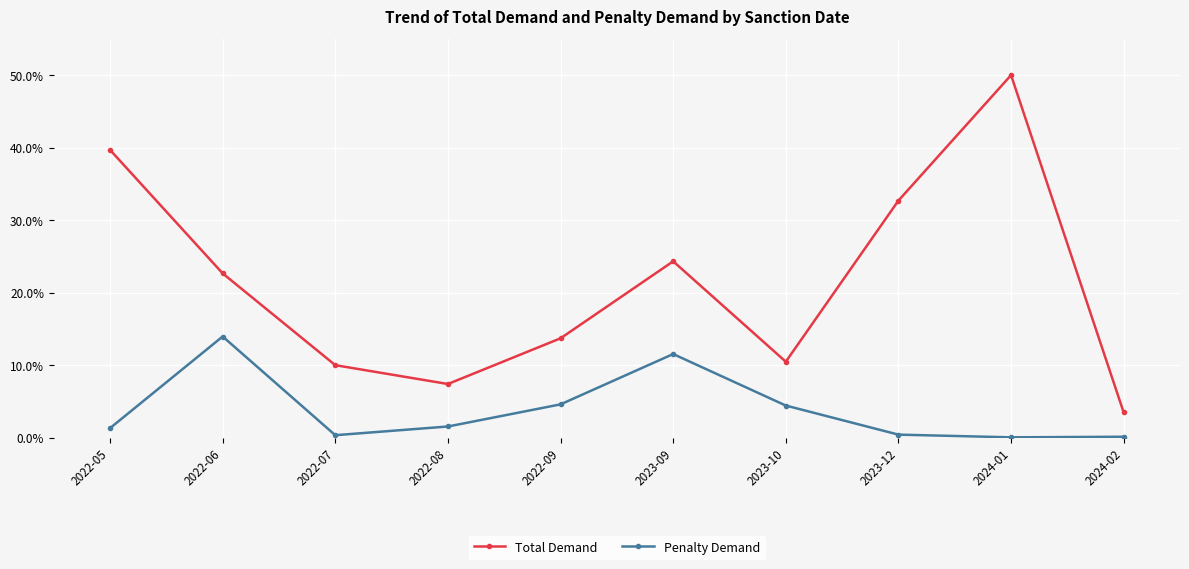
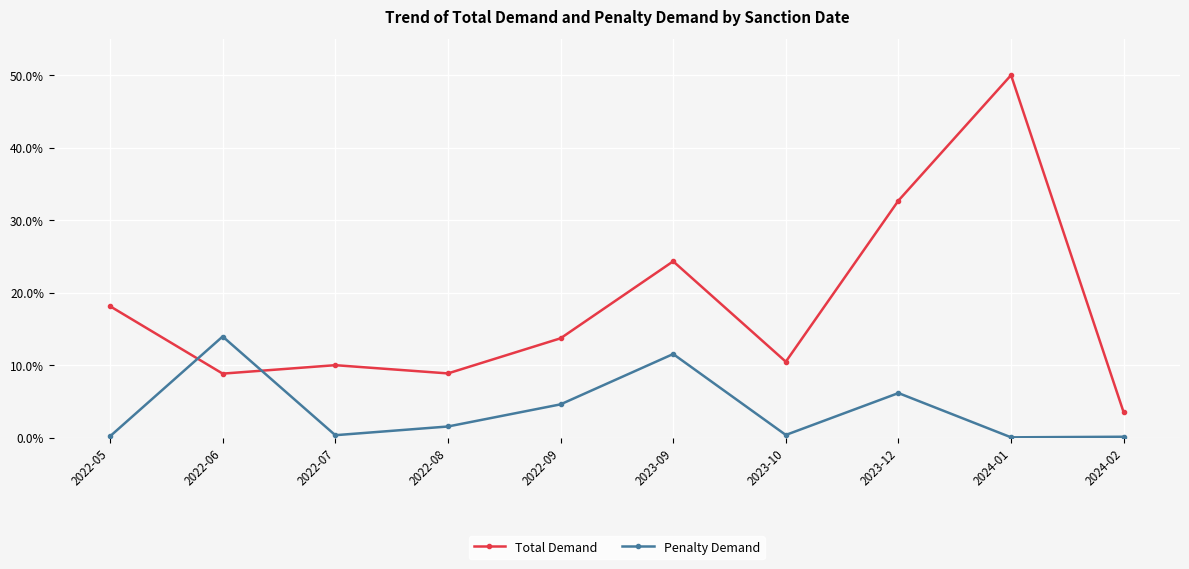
Total Demand, 2022-05: 40% -> 18%
Penalty Demand, 2022-05: 1% -> 0%
Total Demand, 2022-06: 23% -> 9%
Total Demand, 2022-08: 7% -> 9%
Penalty Demand, 2023-10: 4% -> 0%
Penalty Demand, 2023-12: 0% -> 6%
